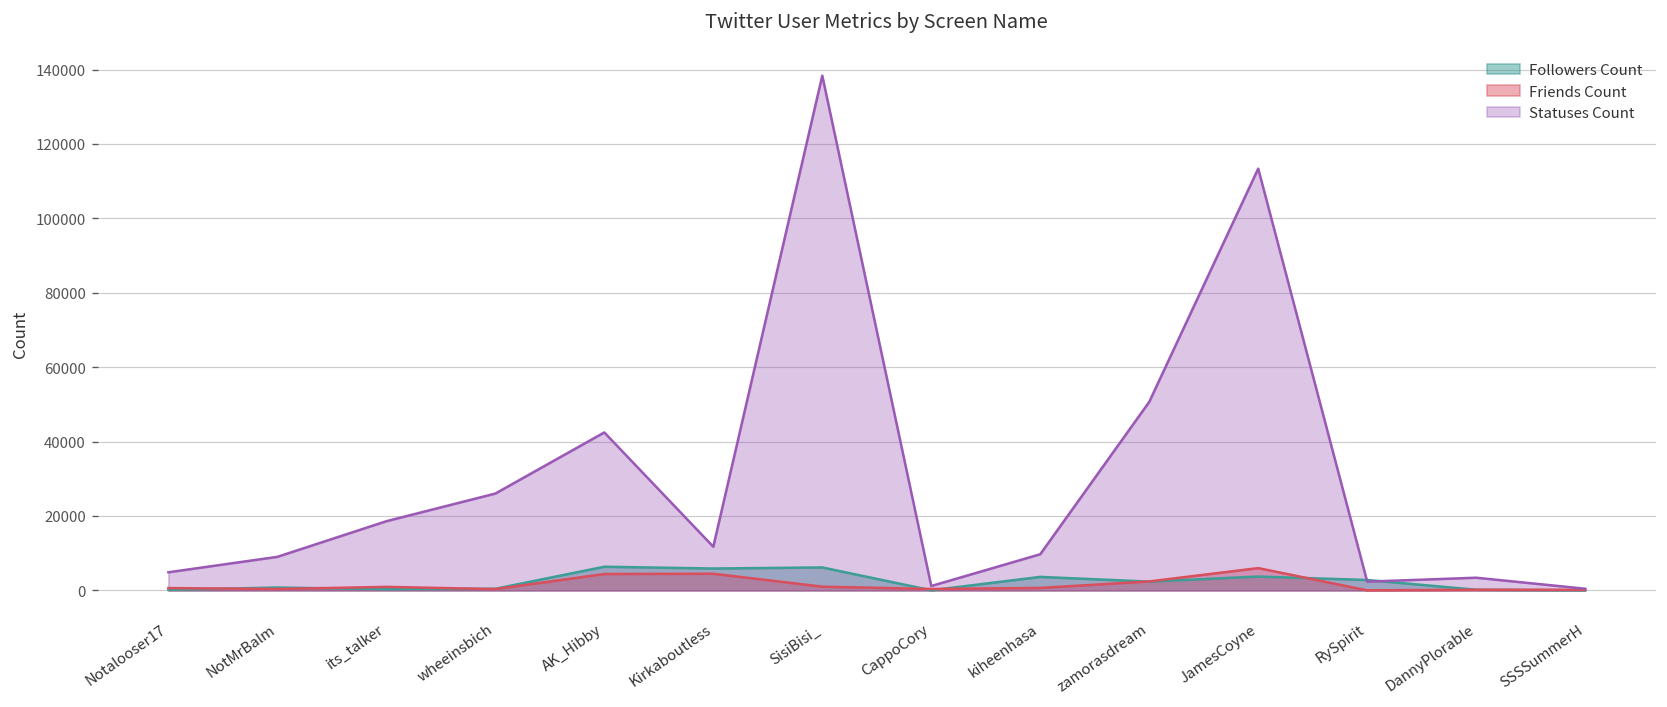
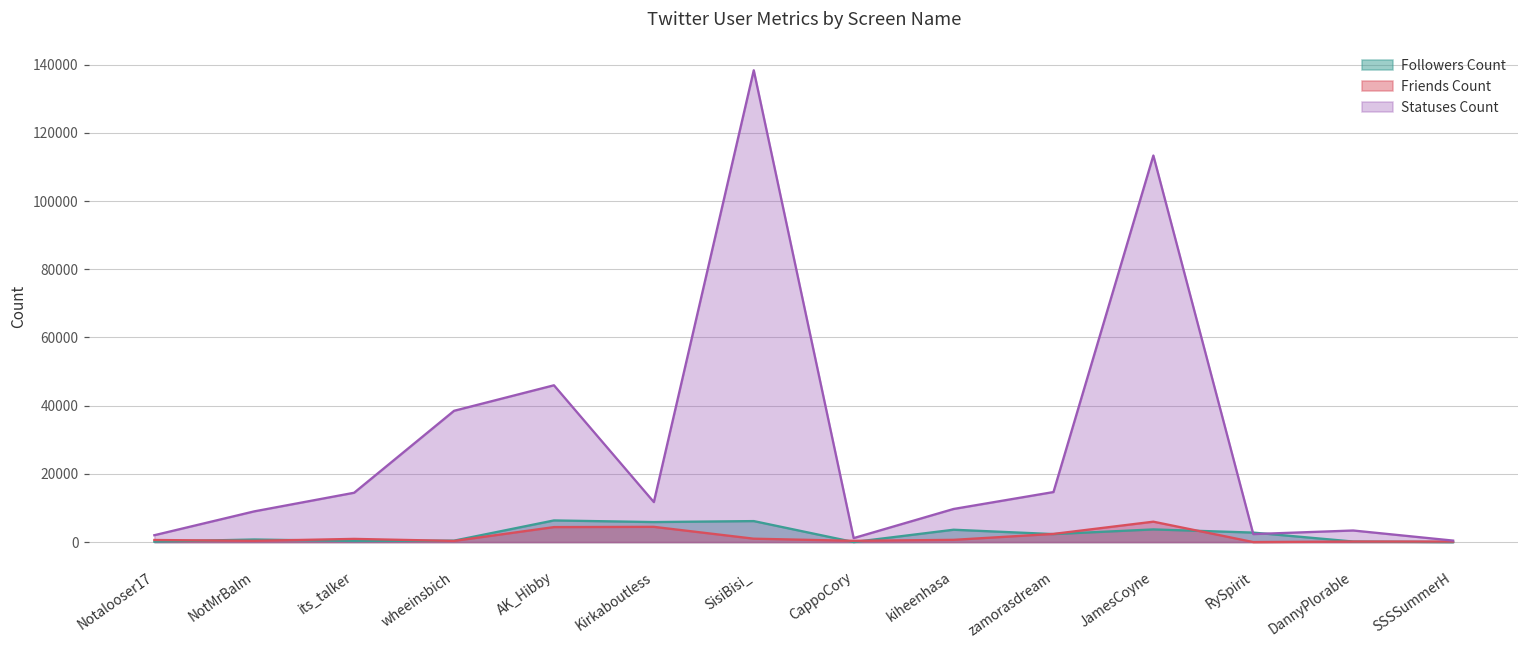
Statuses Count, Notalooser17: 5000 -> 2000
Statuses Count, its_talker: 19000 -> 14000
Statuses Count, wheeinsbich: 26000 -> 38000
Statuses Count, AK_Hibby: 42000 -> 46000
Statuses Count, zamorasdream: 51000 -> 15000
